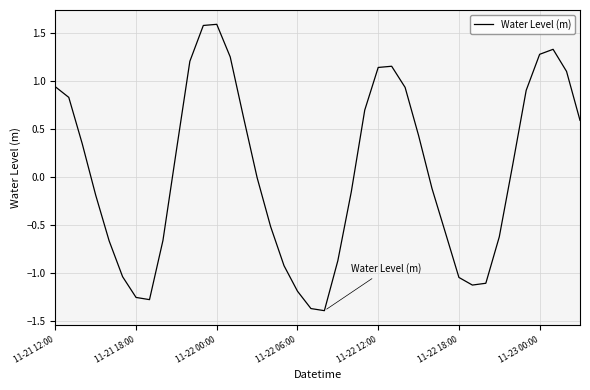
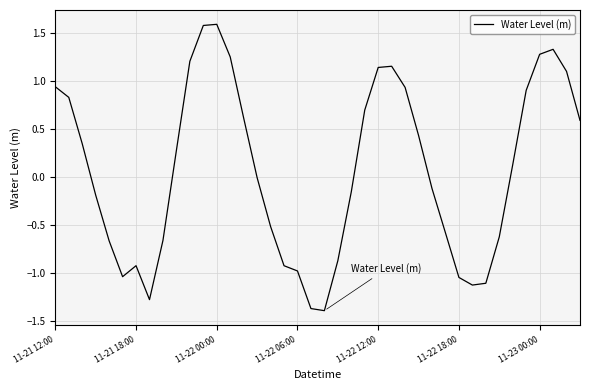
11-21 18:00: -1.3 -> -0.9
11-22 06:00: -1.2 -> -1.0
